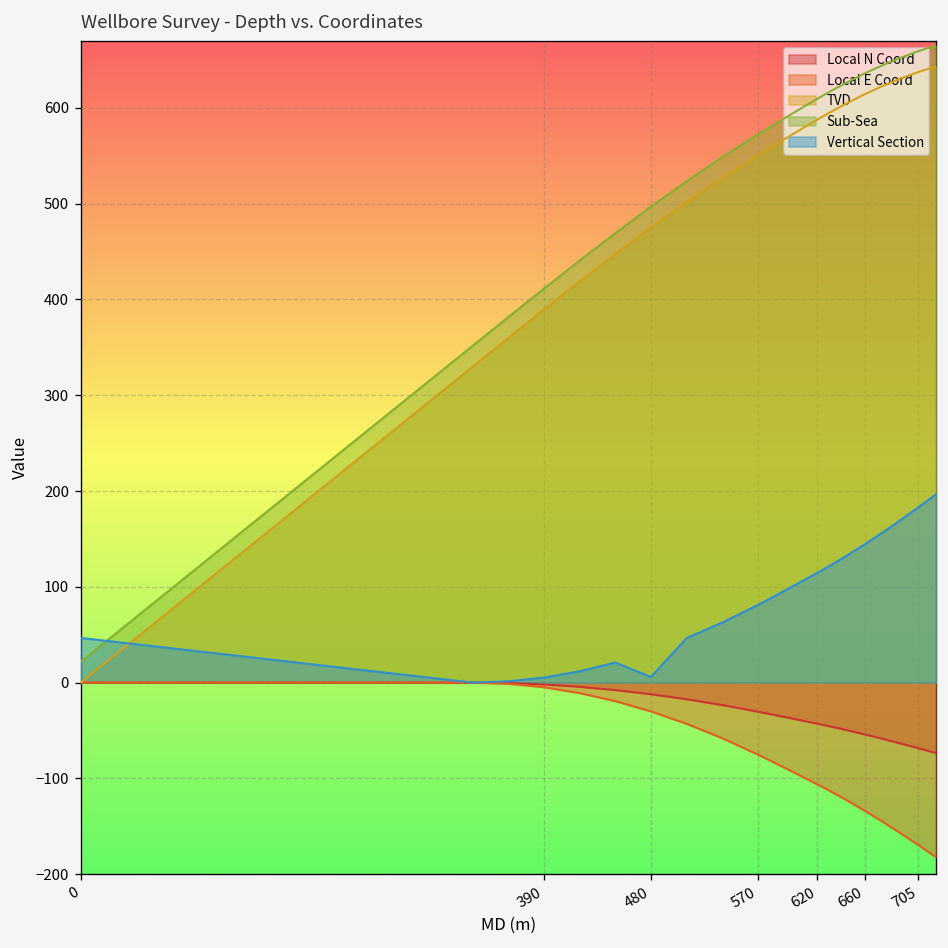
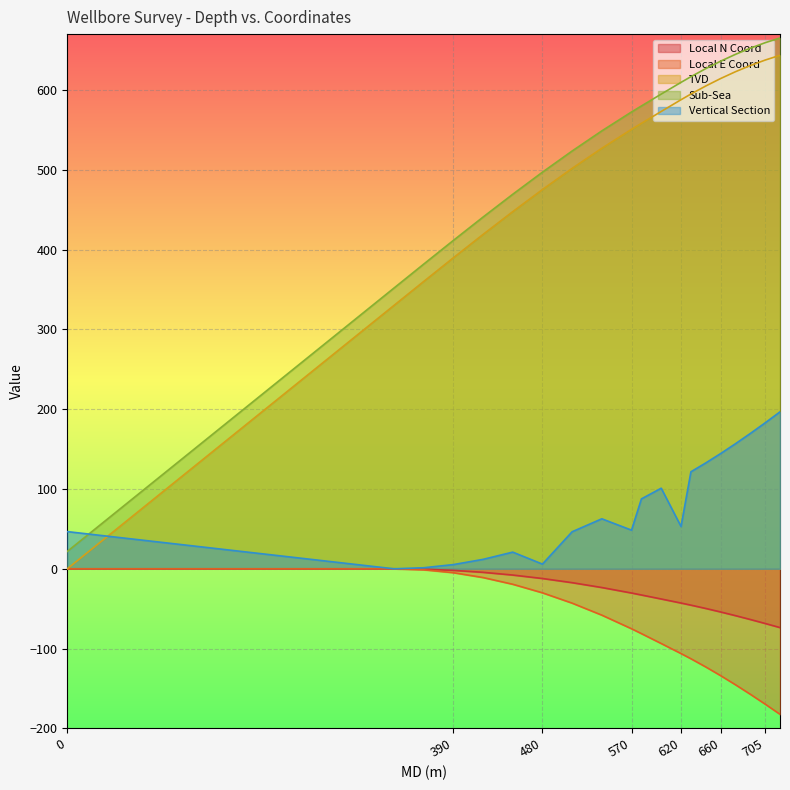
Vertical Section, 570: 80 -> 50
Vertical Section, 620: 110 -> 50
